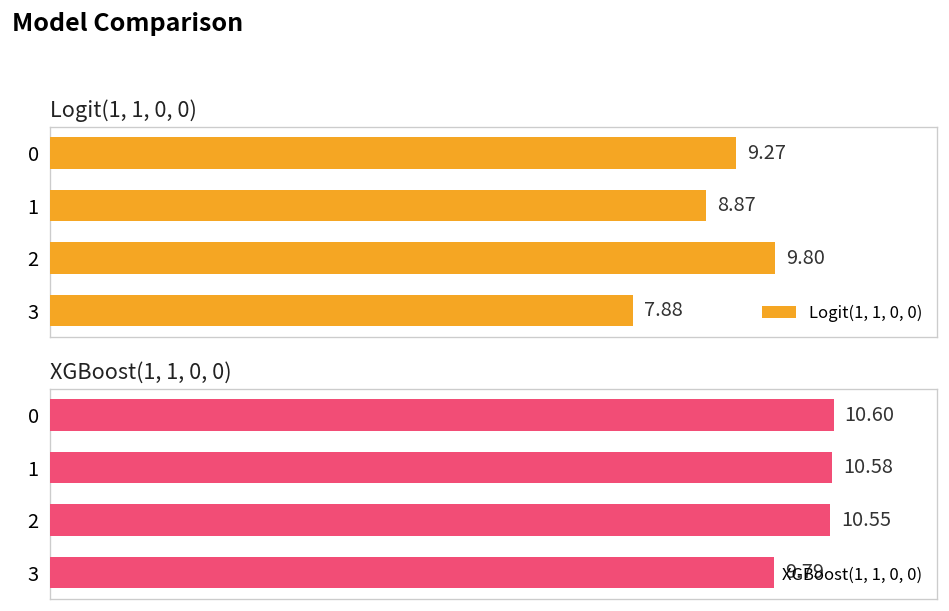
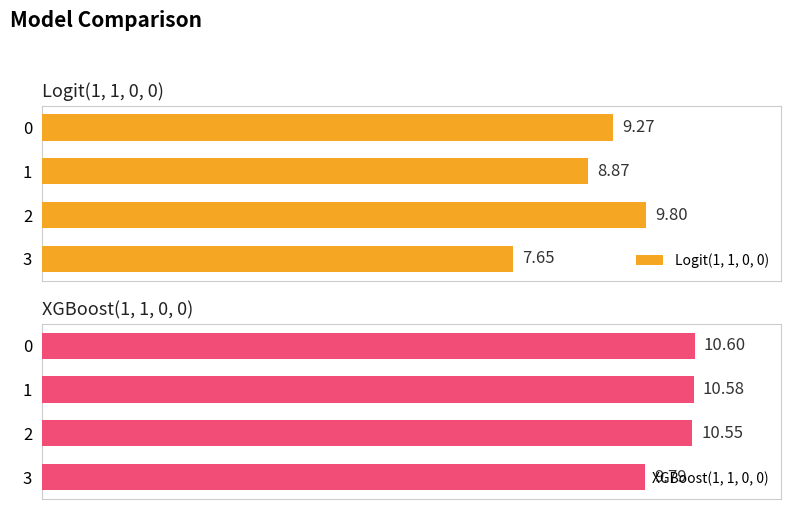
Logit(1, 1, 0, 0), 3: 7.88 -> 7.65
